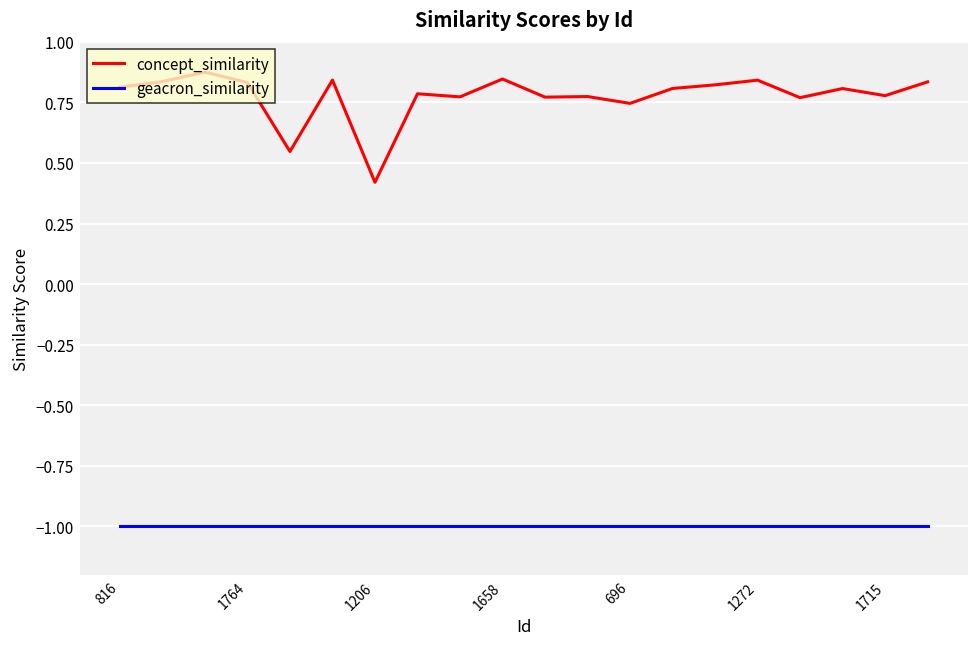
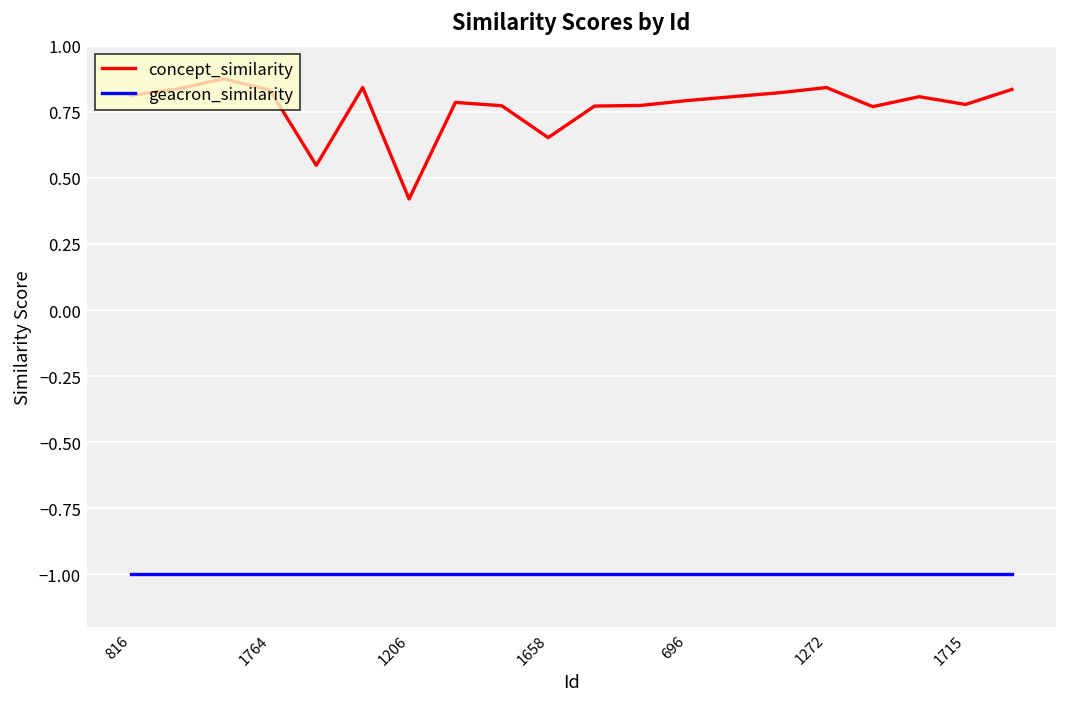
concept_similarity, 1658: 0.85 -> 0.65
concept_similarity, 696: 0.75 -> 0.79
